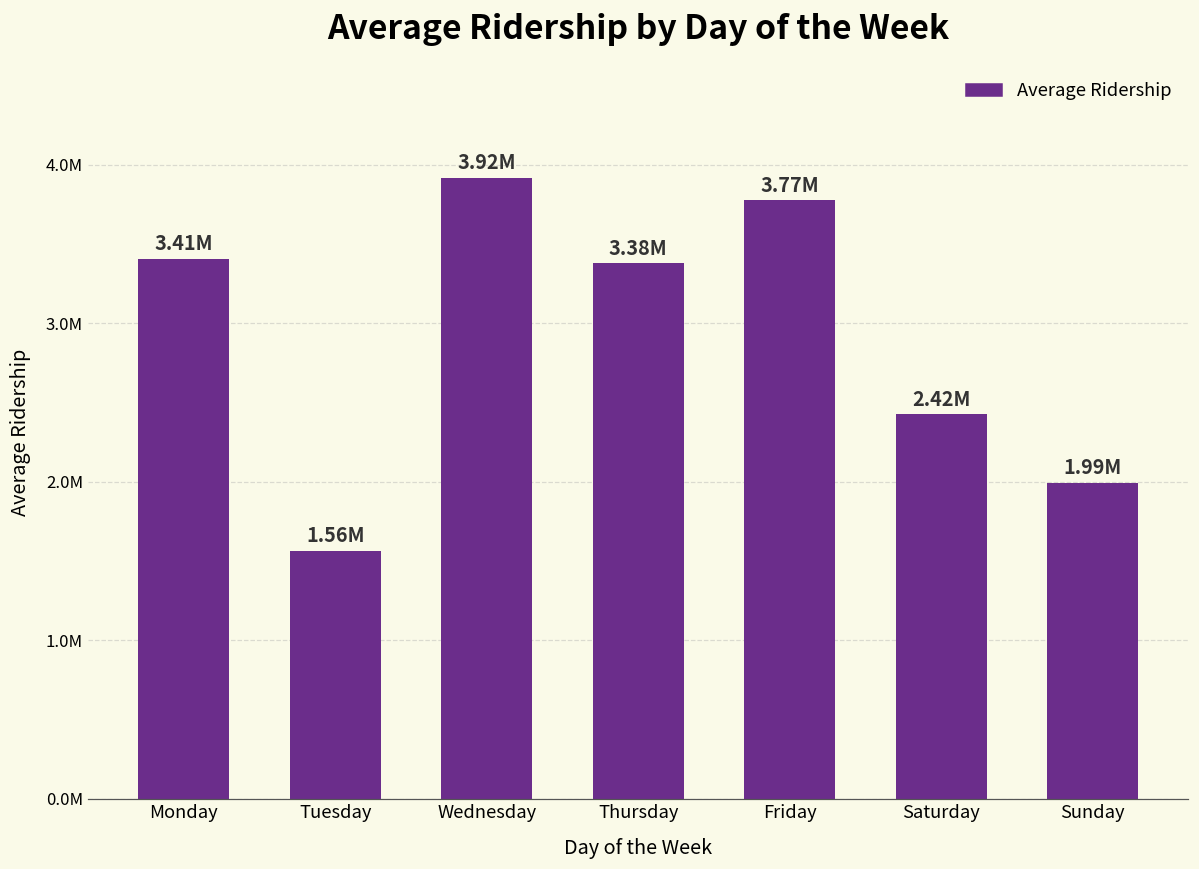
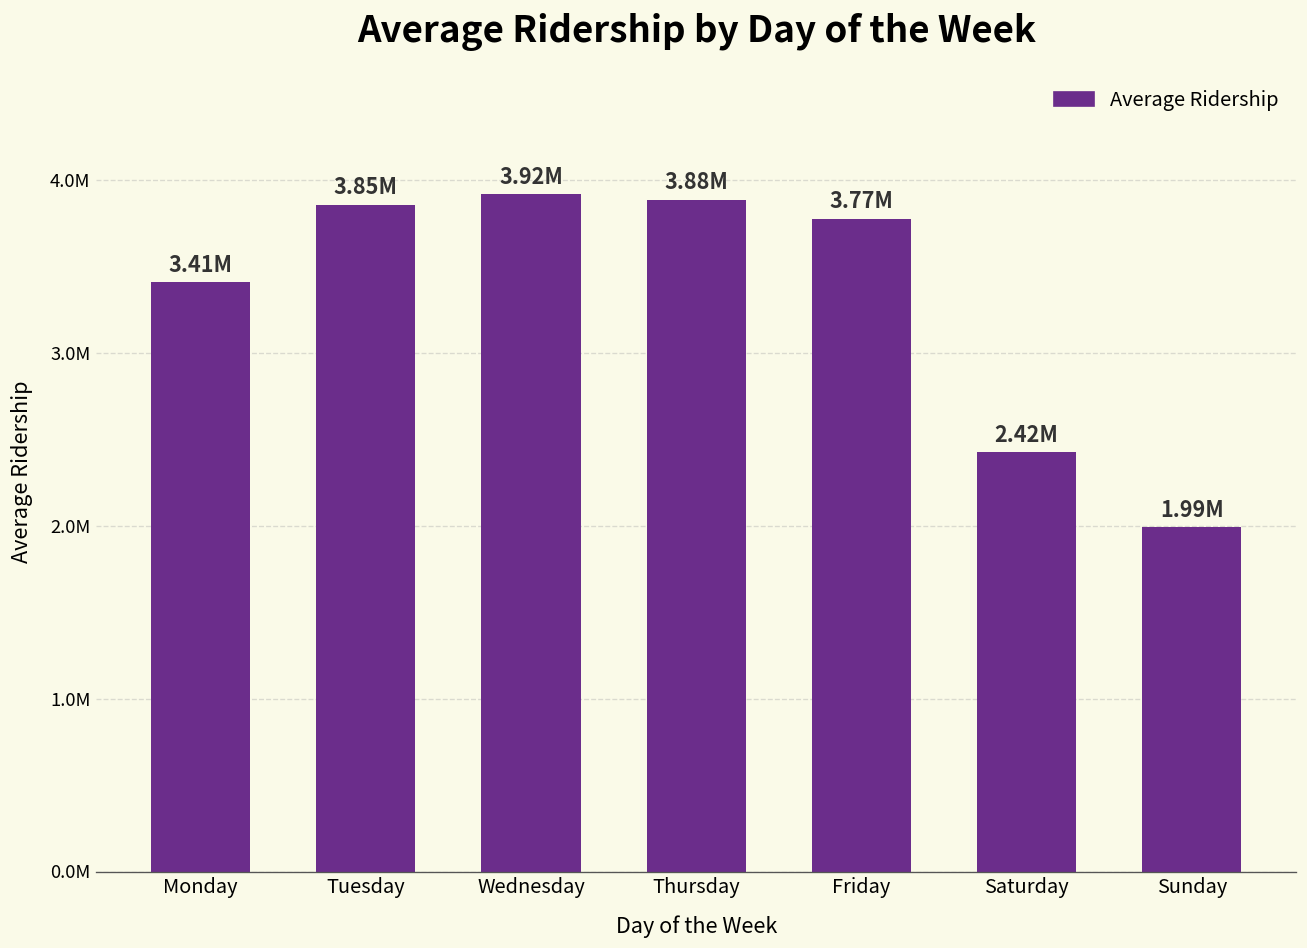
Tuesday: 1.56M -> 3.85M
Thursday: 3.38M -> 3.88M
